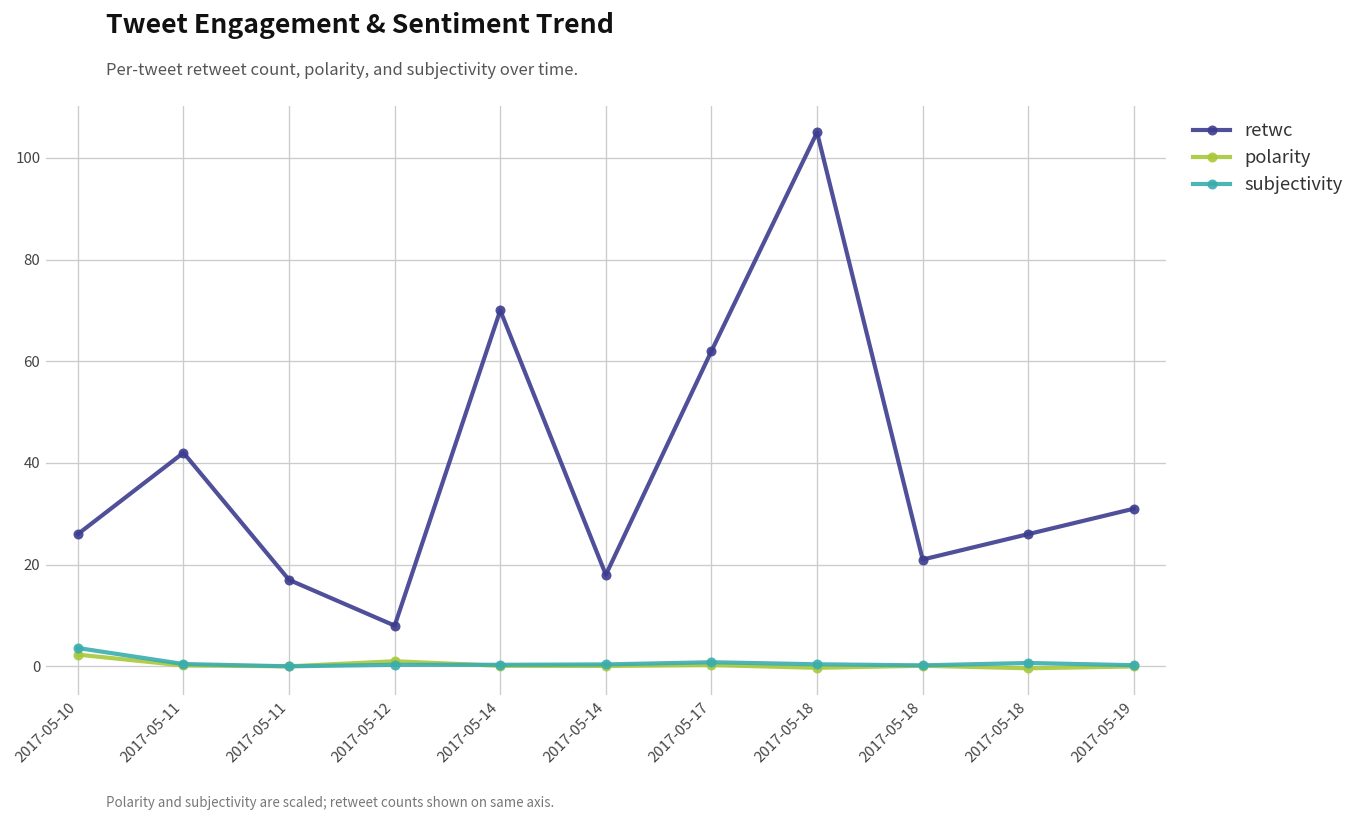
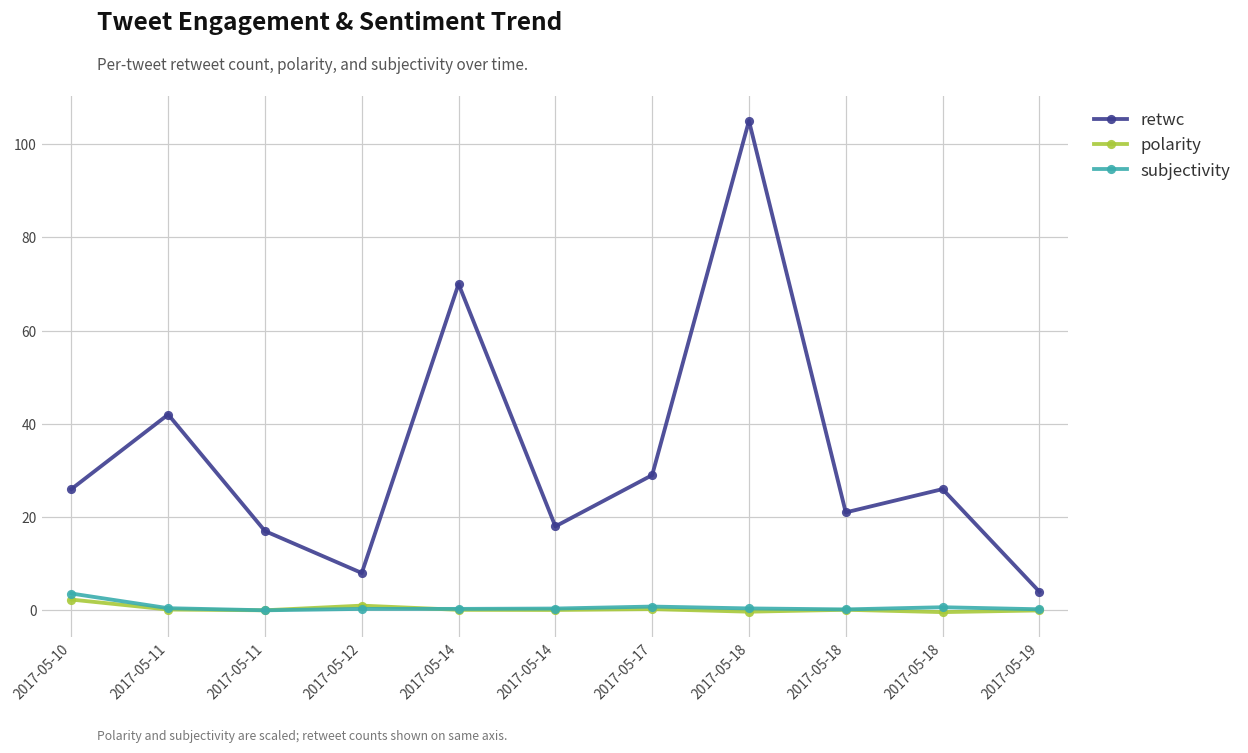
retwc, 2017-05-17: 62 -> 29
retwc, 2017-05-19: 31 -> 4
